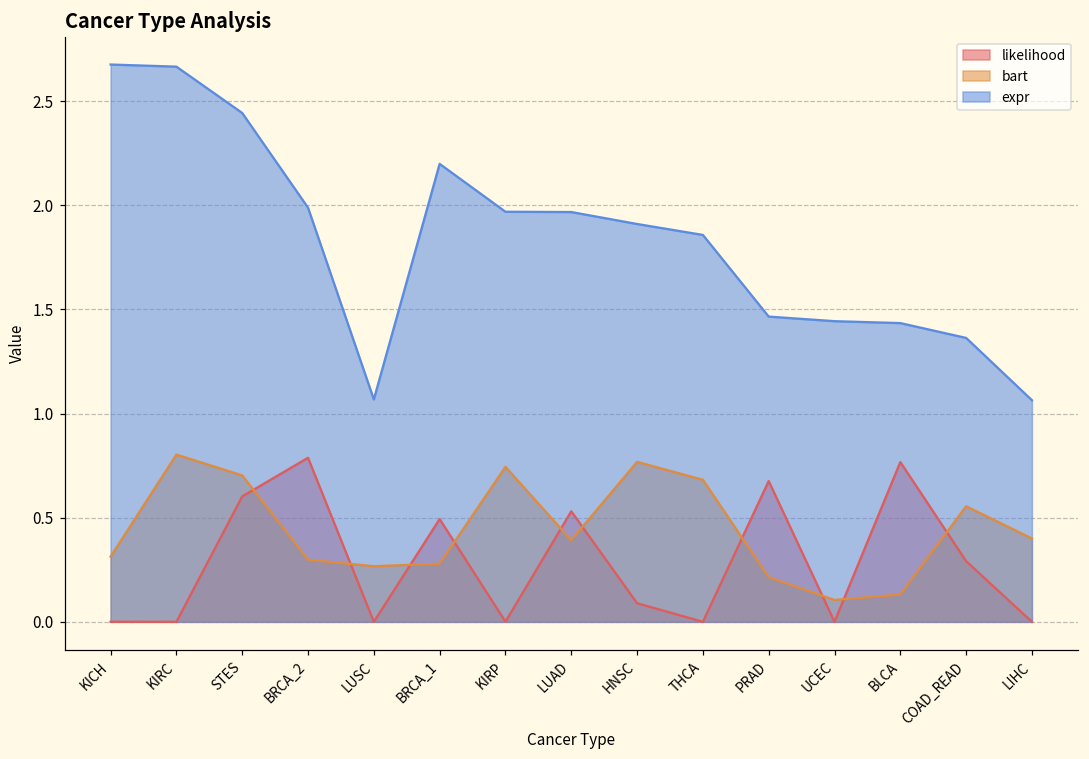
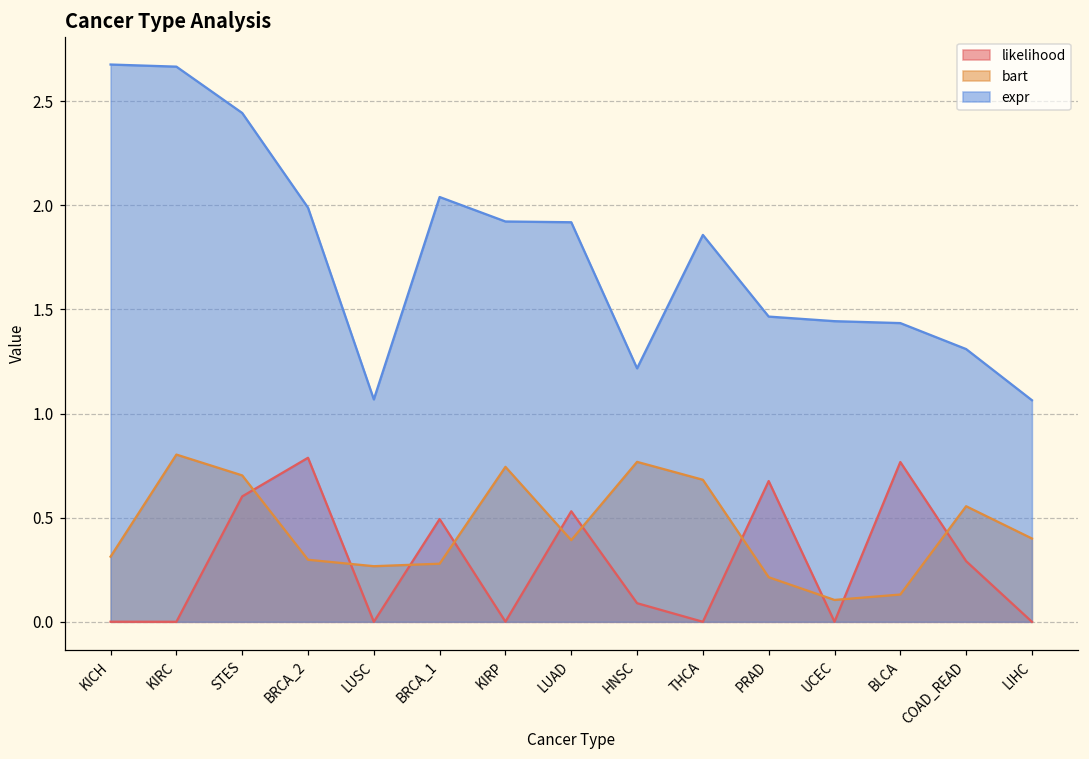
expr, BRCA_1: 2.20 -> 2.04
expr, KIRP: 1.97 -> 1.92
expr, LUAD: 1.97 -> 1.92
expr, HNSC: 1.91 -> 1.22
expr, COAD_READ: 1.36 -> 1.31
